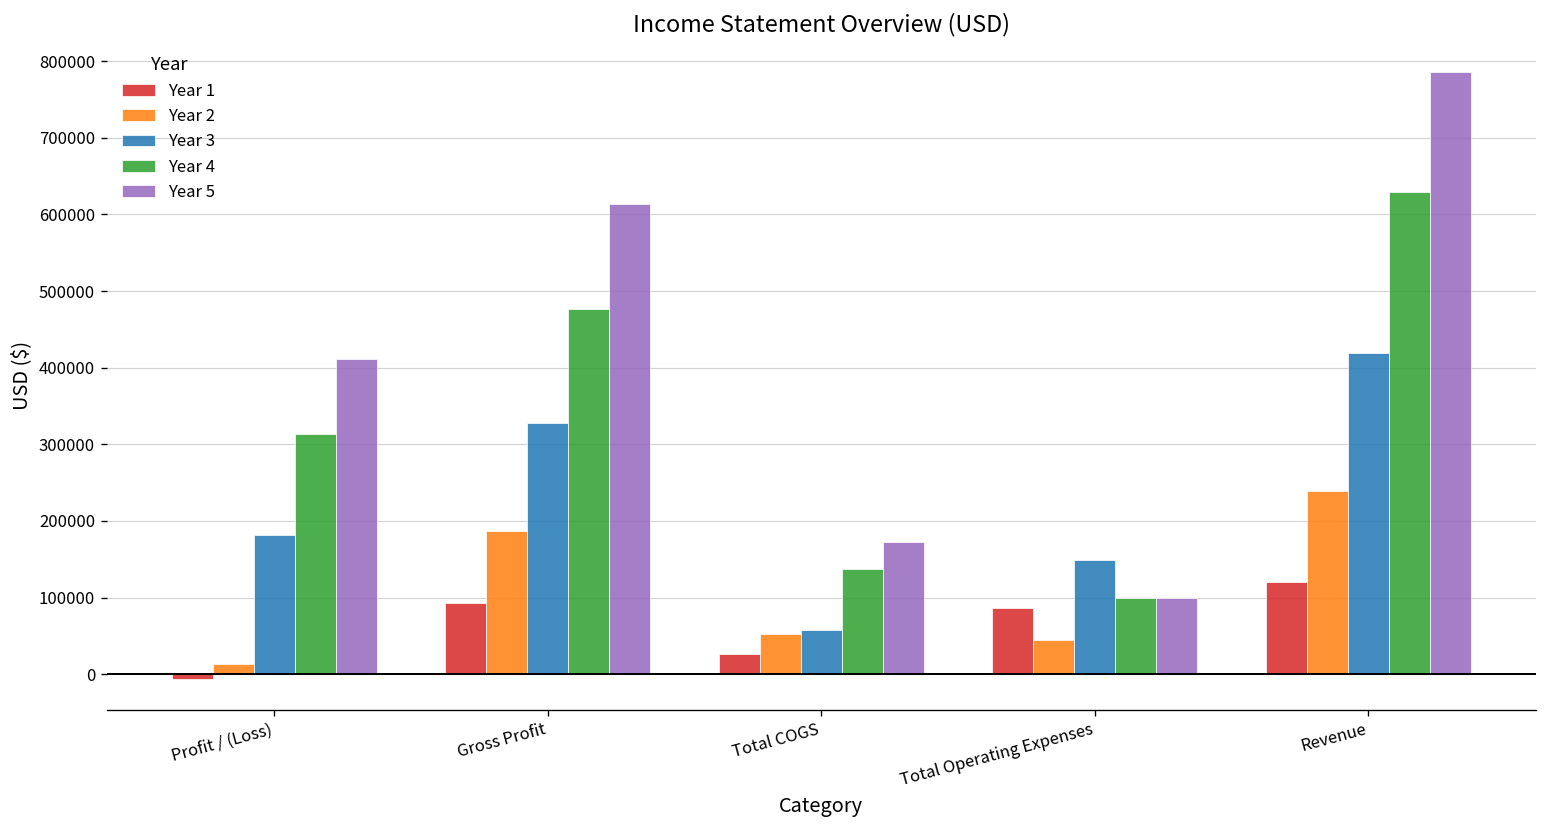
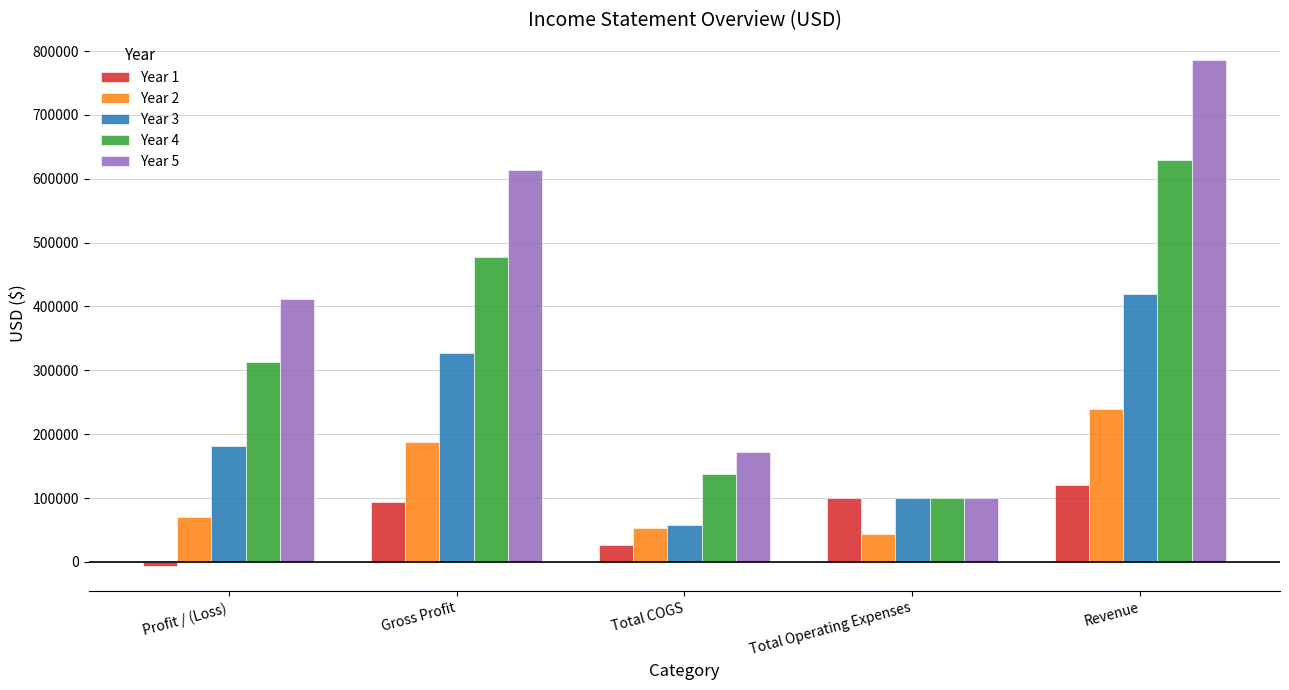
Year 2, Profit / (Loss): 10000 -> 70000
Year 1, Total Operating Expenses: 90000 -> 100000
Year 3, Total Operating Expenses: 150000 -> 100000
